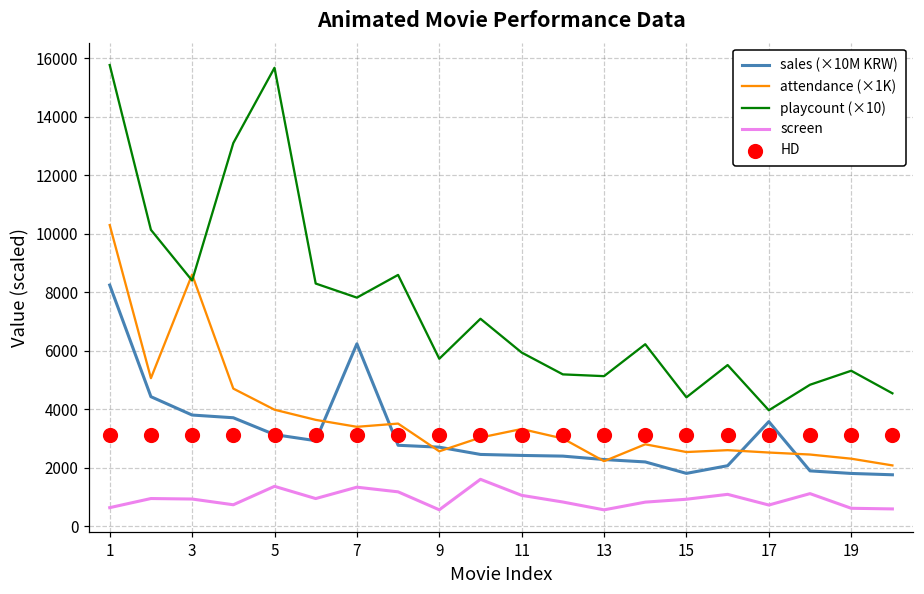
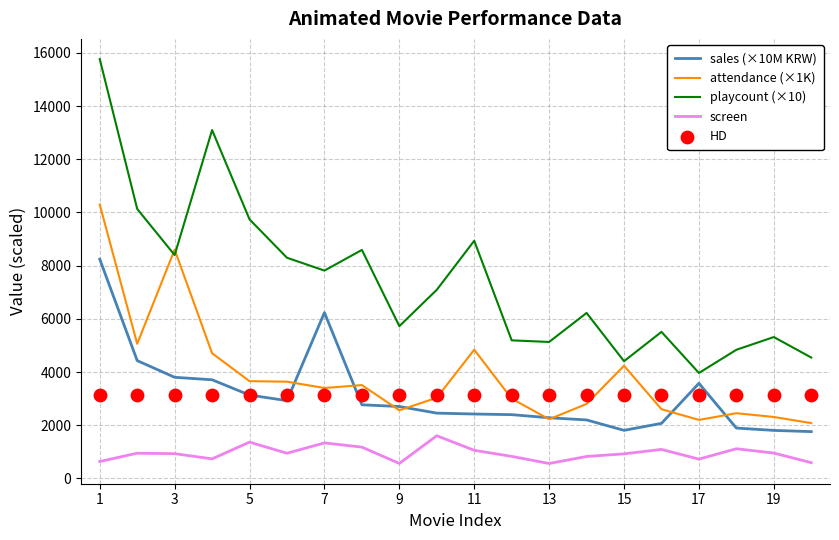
attendance (×1K), 5: 4000 -> 3700
playcount (×10), 5: 15700 -> 9700
attendance (×1K), 11: 3300 -> 4800
playcount (×10), 11: 5900 -> 8900
attendance (×1K), 15: 2500 -> 4200
attendance (×1K), 17: 2500 -> 2200
screen, 19: 600 -> 1000
